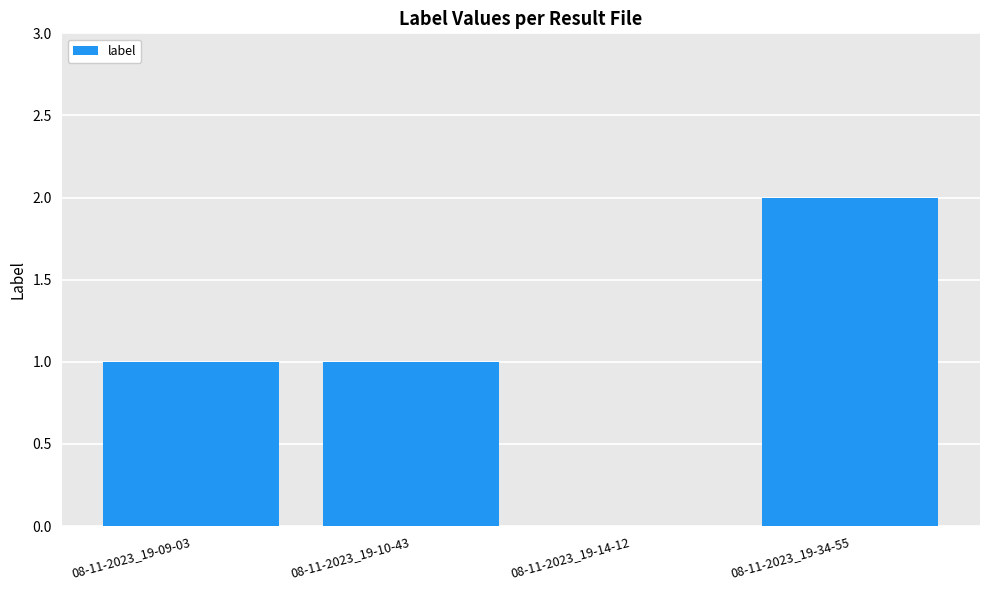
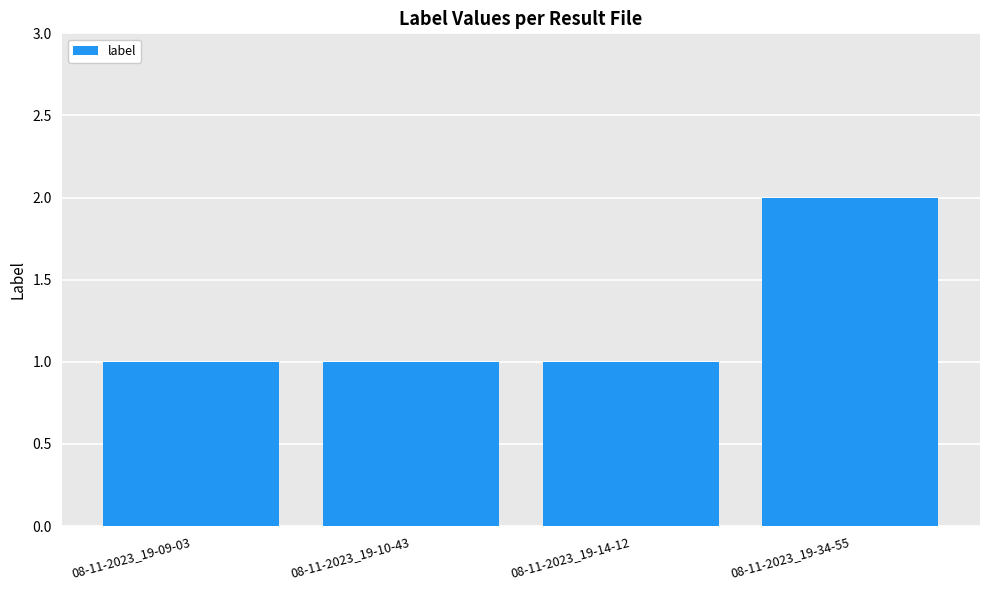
08-11-2023_19-14-12: 0 -> 1
